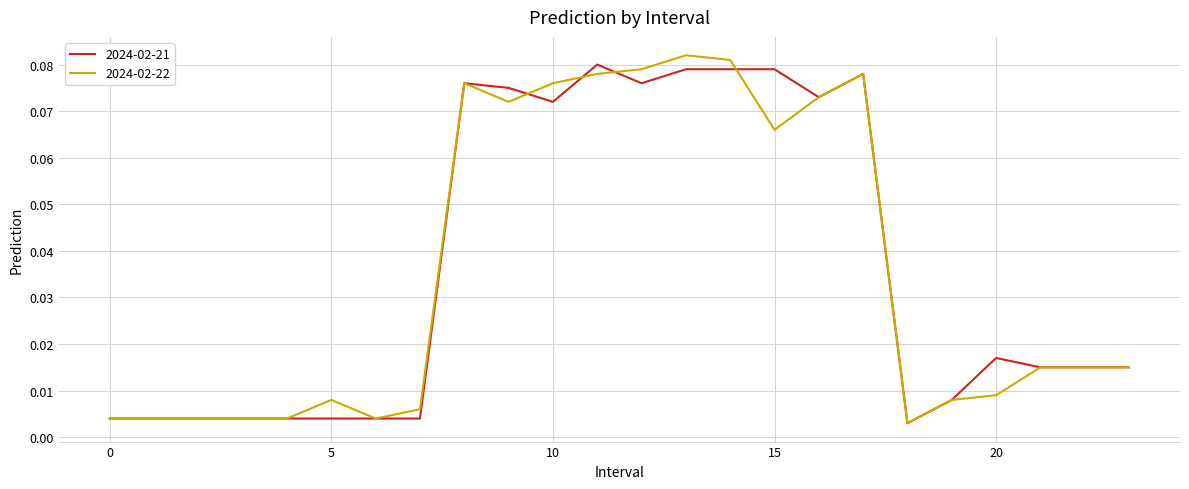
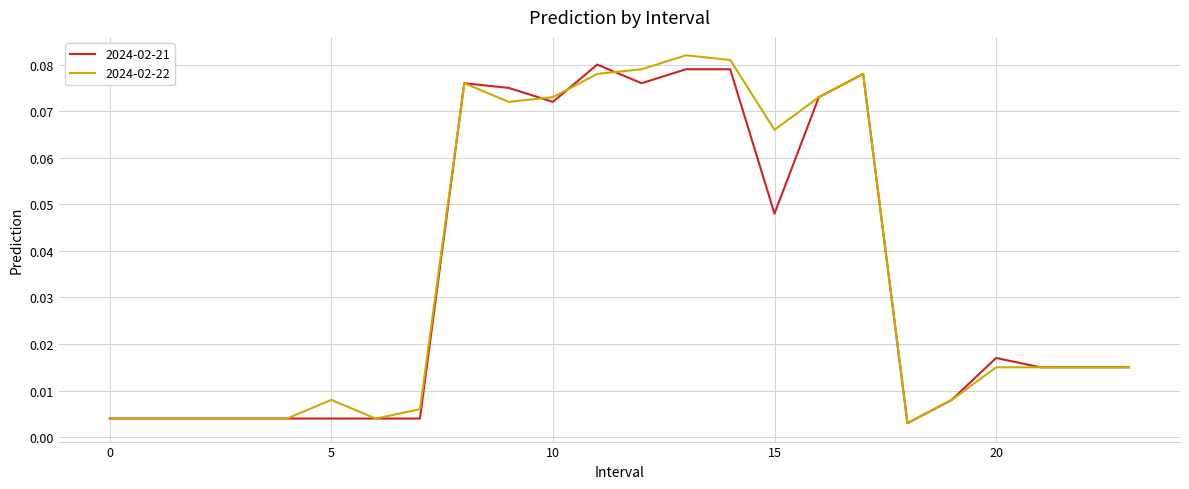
2024-02-22, 10: 0.076 -> 0.073
2024-02-21, 15: 0.079 -> 0.048
2024-02-22, 20: 0.009 -> 0.015
